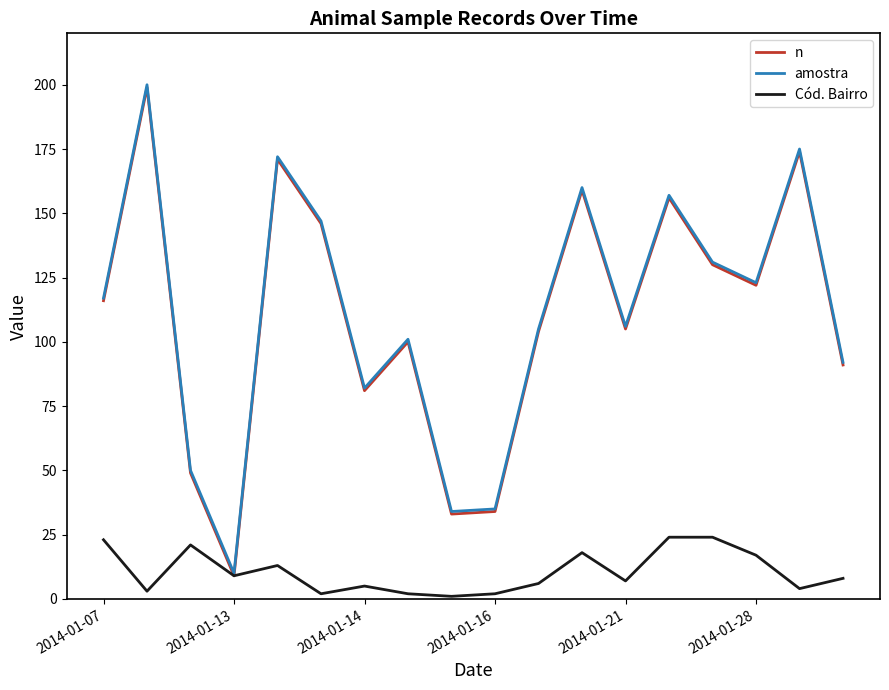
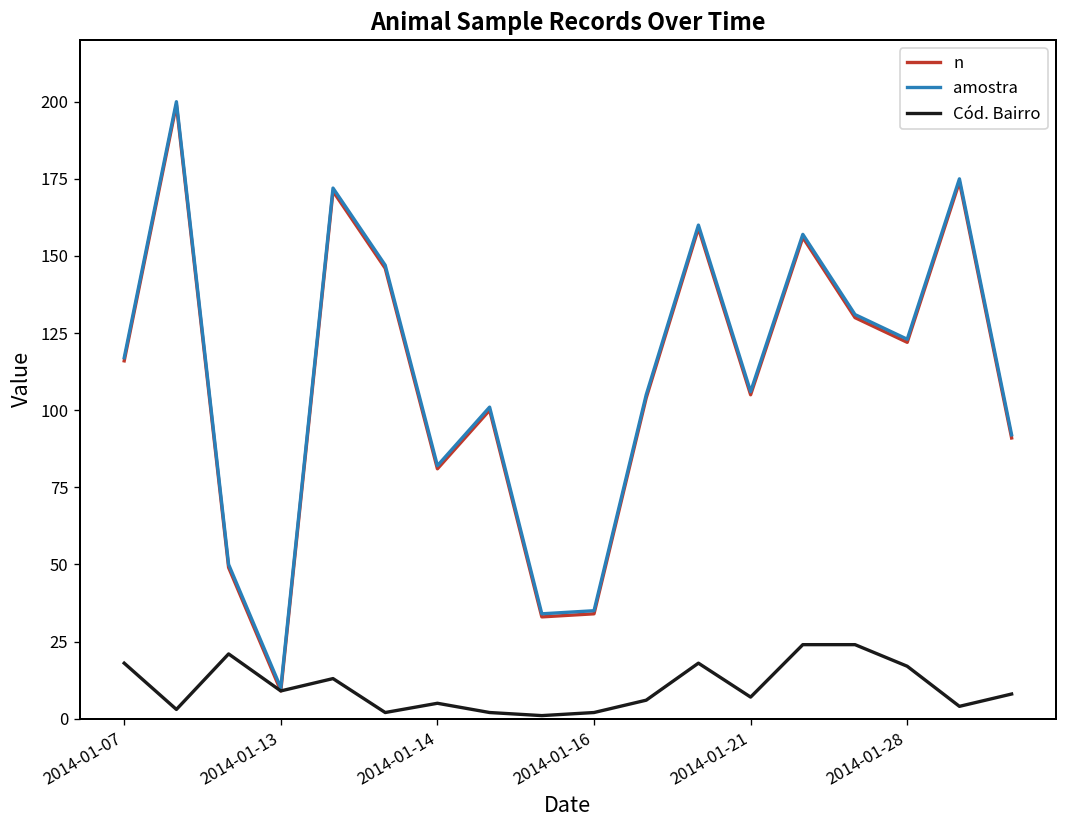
Cód. Bairro, 2014-01-07: 23 -> 18
